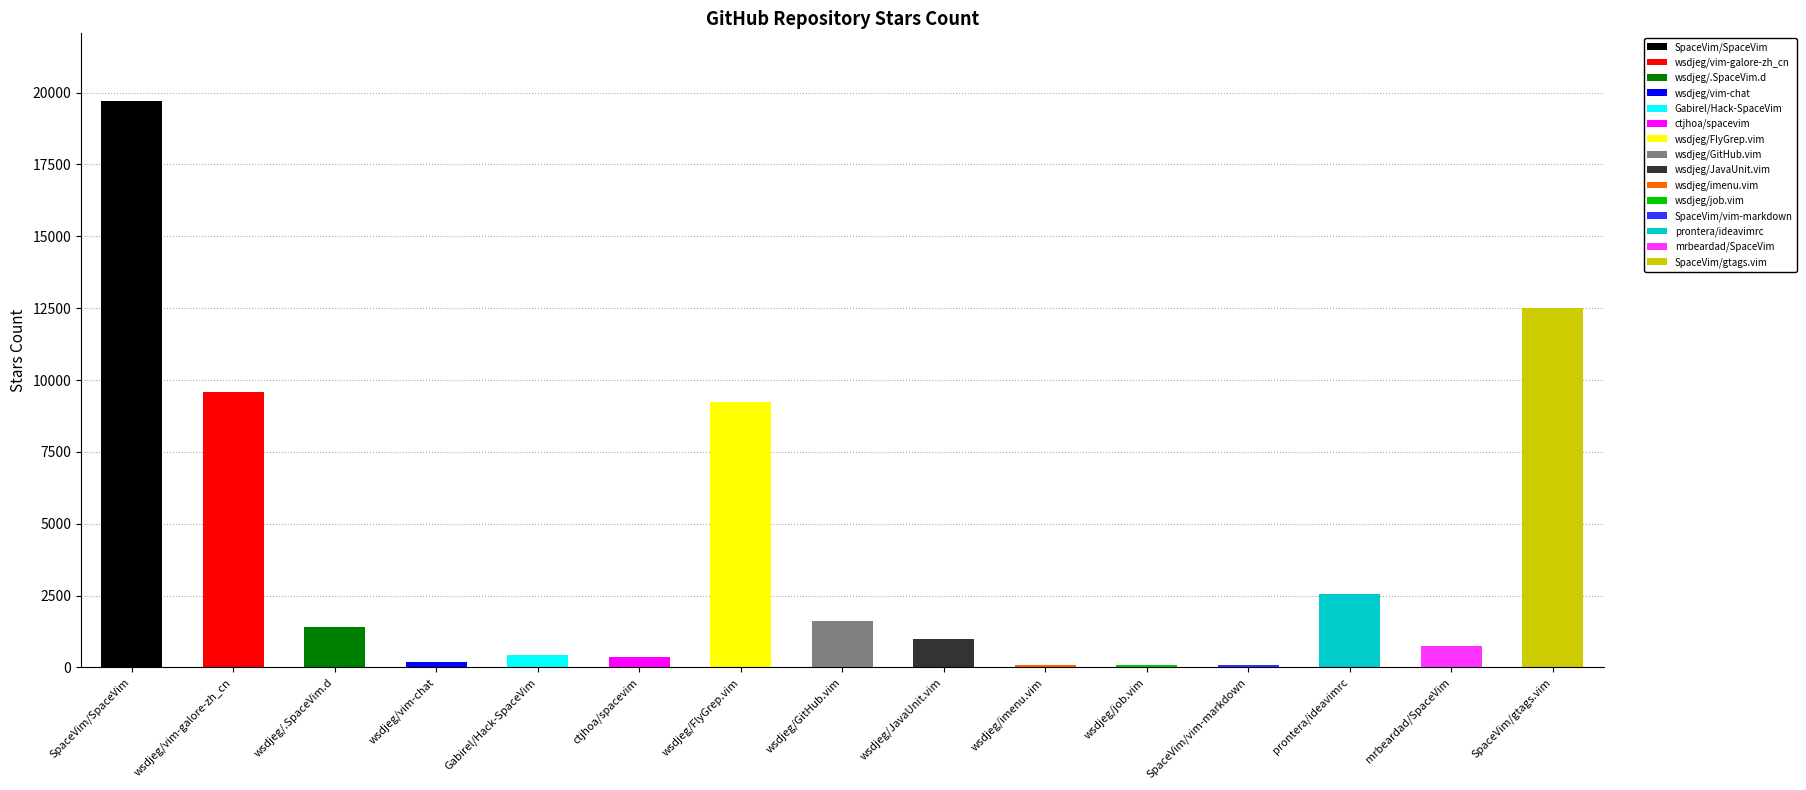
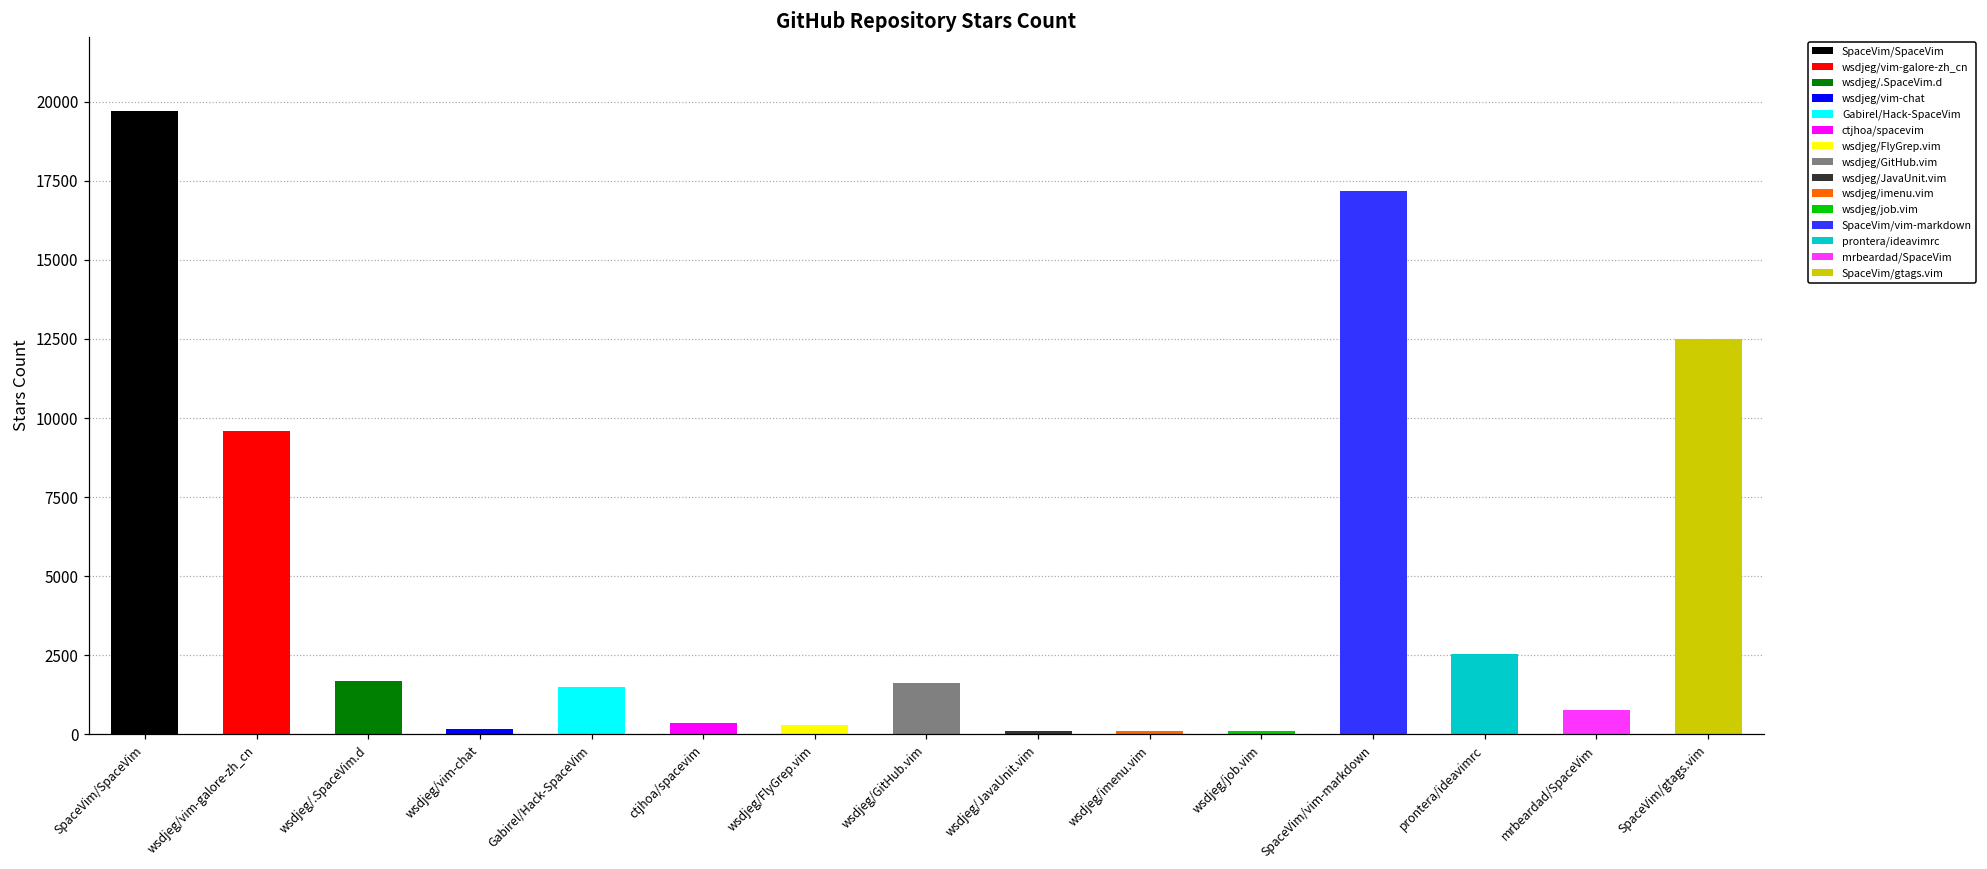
wsdjeg/.SpaceVim.d: 1400 -> 1700
Gabirel/Hack-SpaceVim: 400 -> 1500
wsdjeg/FlyGrep.vim: 9200 -> 300
wsdjeg/JavaUnit.vim: 1000 -> 100
SpaceVim/vim-markdown: 100 -> 17200
